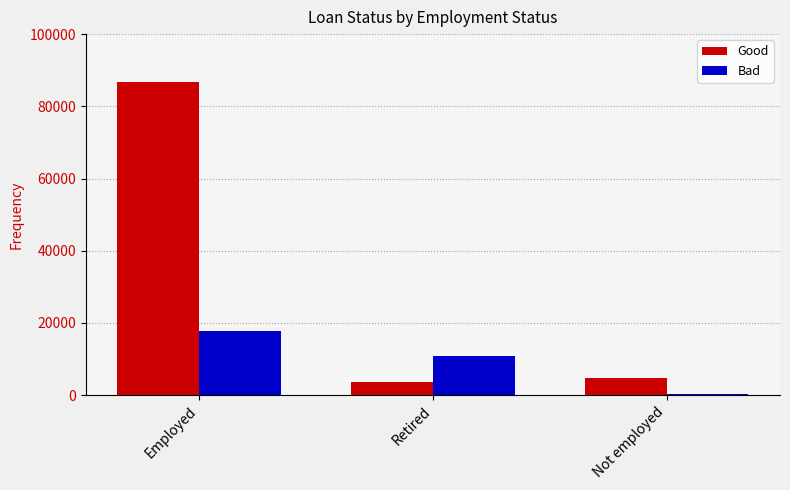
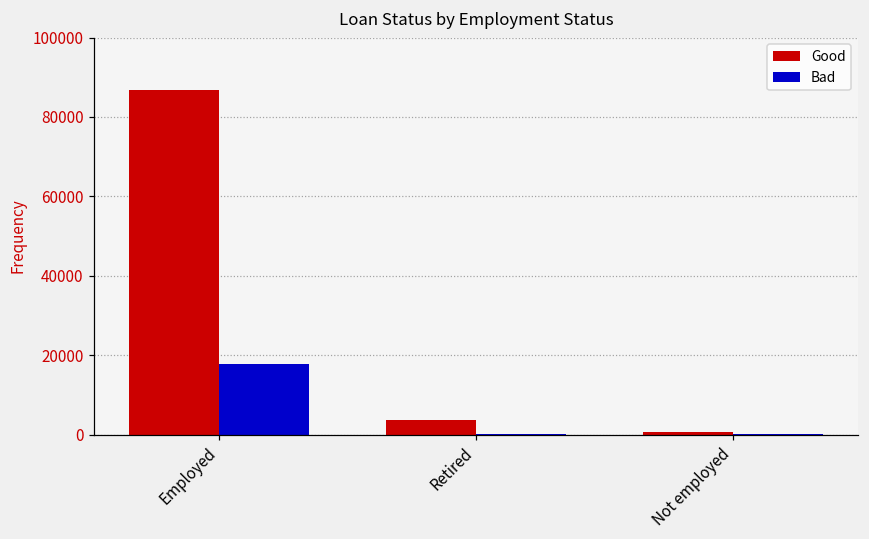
Bad, Retired: 11000 -> 0
Good, Not employed: 5000 -> 1000
